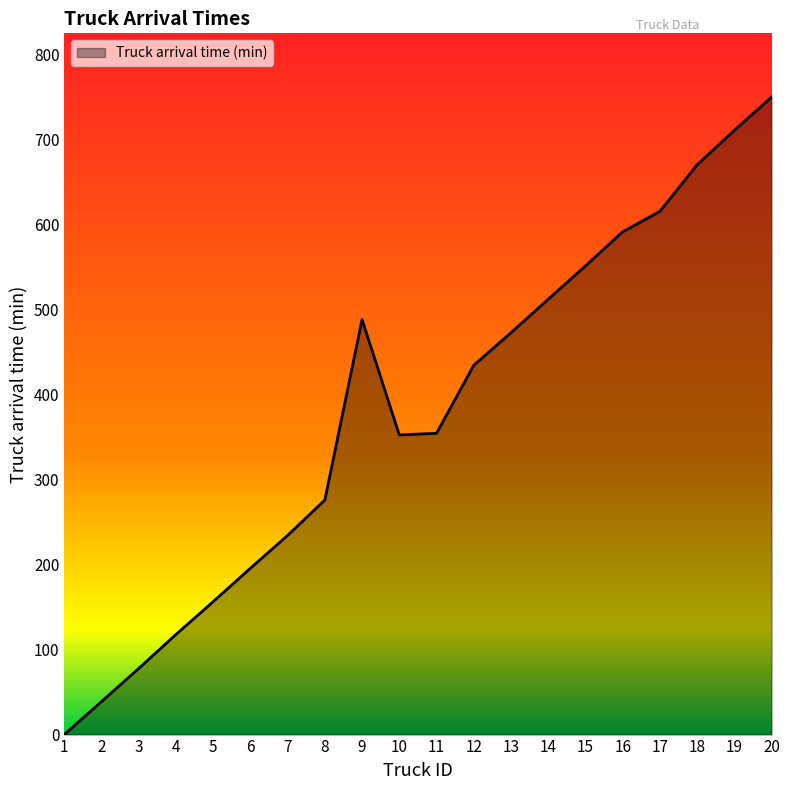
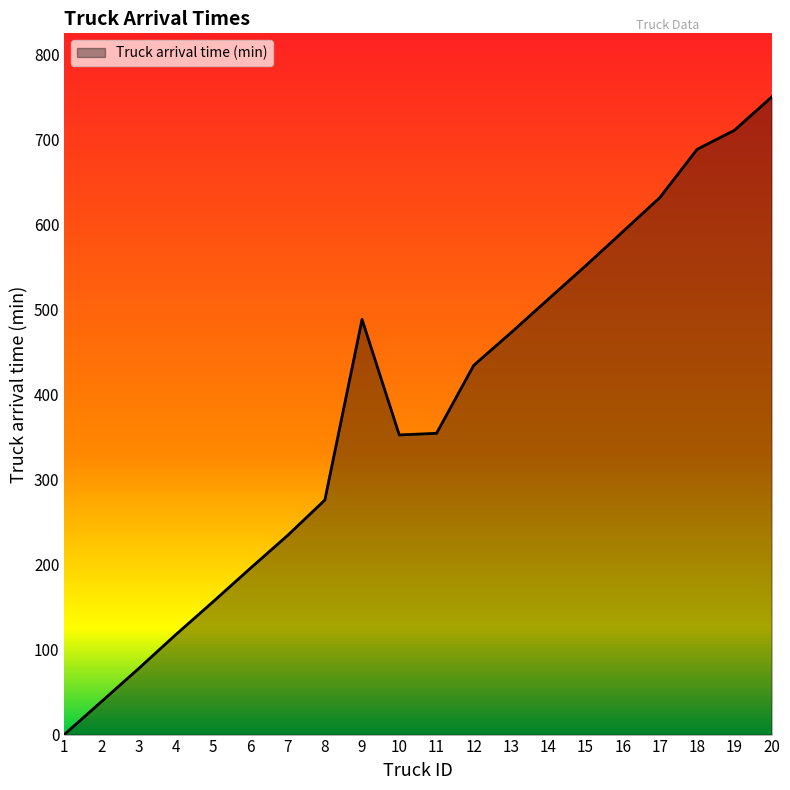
17: 620 -> 630
18: 670 -> 690
